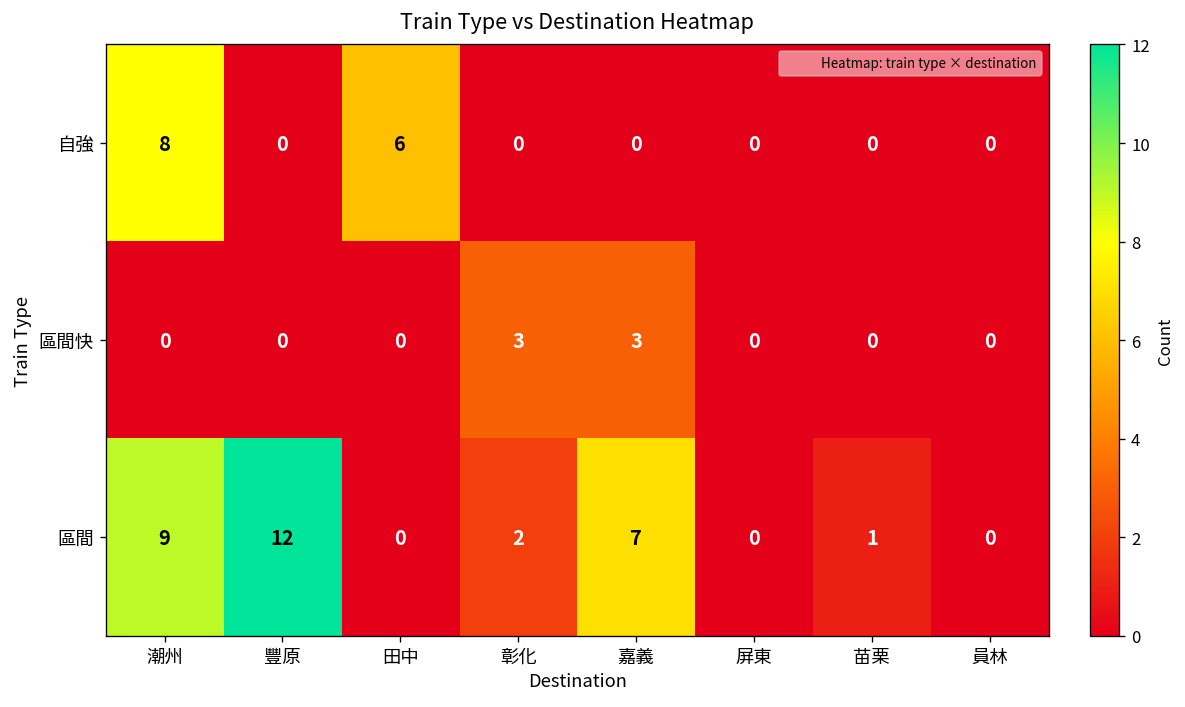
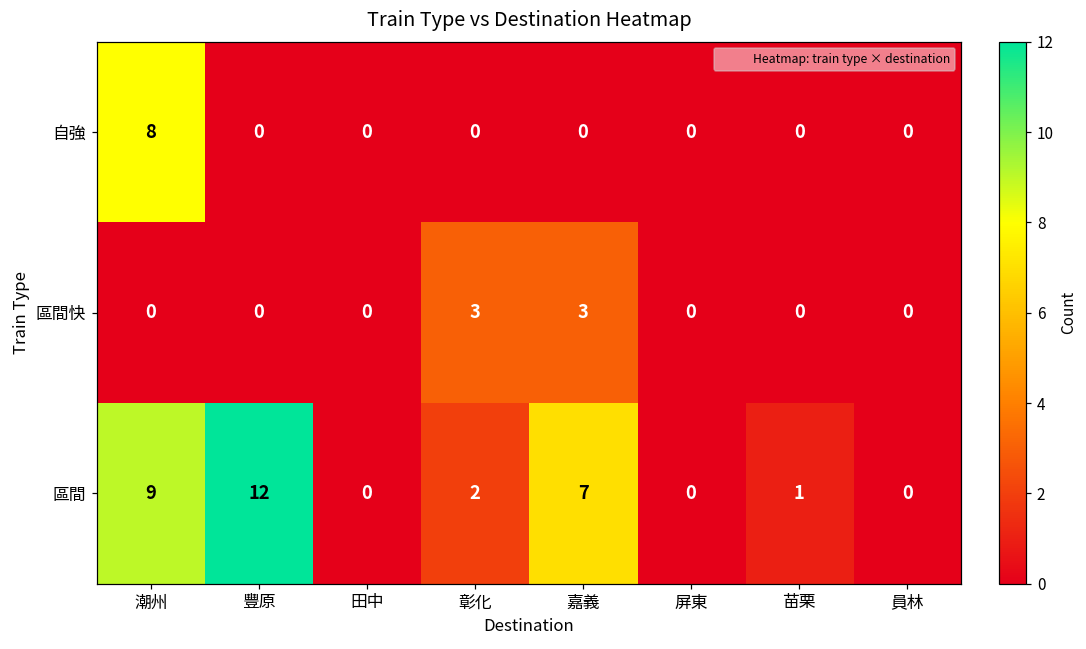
自強, 田中: 6 -> 0
